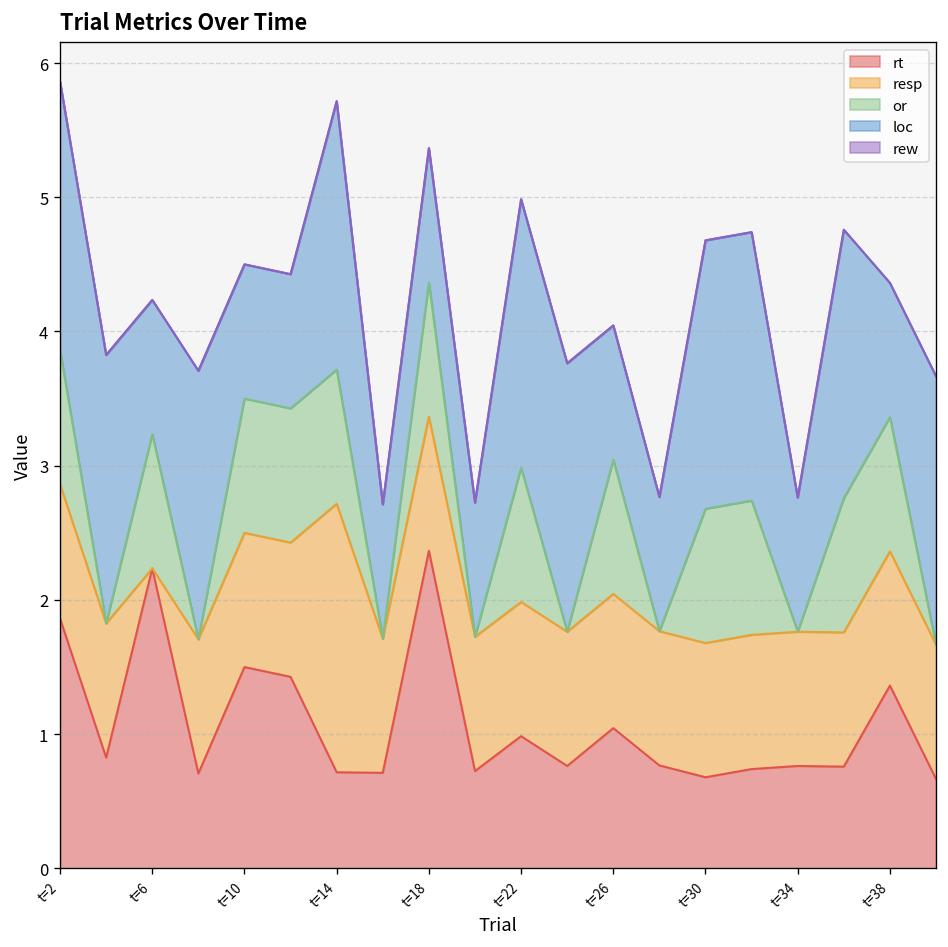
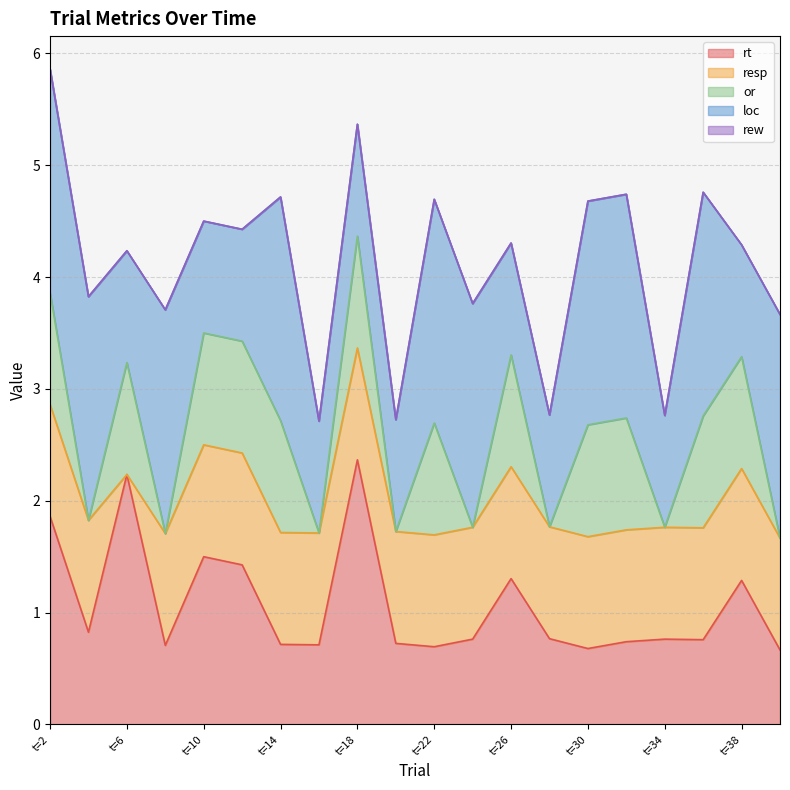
resp, t=14: 2 -> 1
rt, t=22: 0.99 -> 0.70
rt, t=26: 1.05 -> 1.30
rt, t=38: 1.36 -> 1.29
